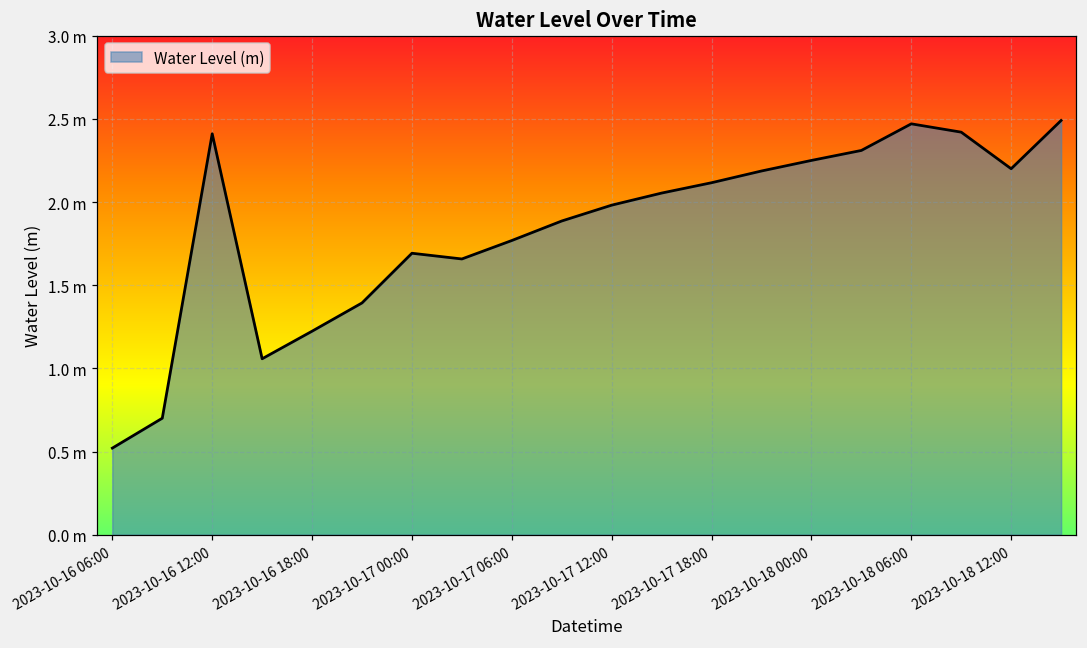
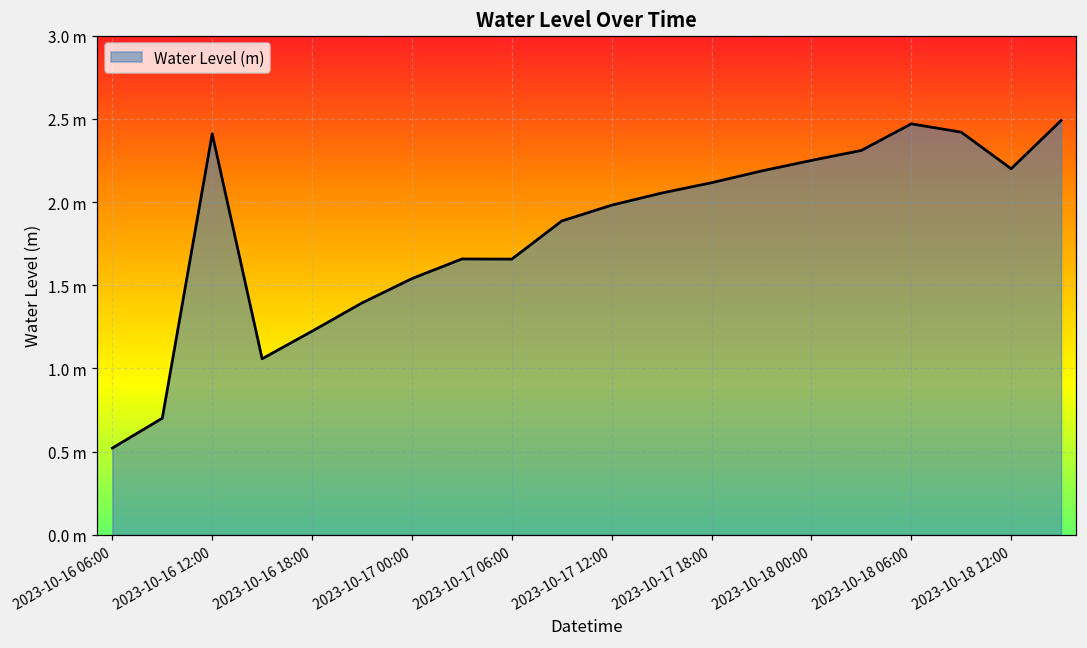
2023-10-17 00:00: 1.69 m -> 1.54 m
2023-10-17 06:00: 1.77 m -> 1.66 m
